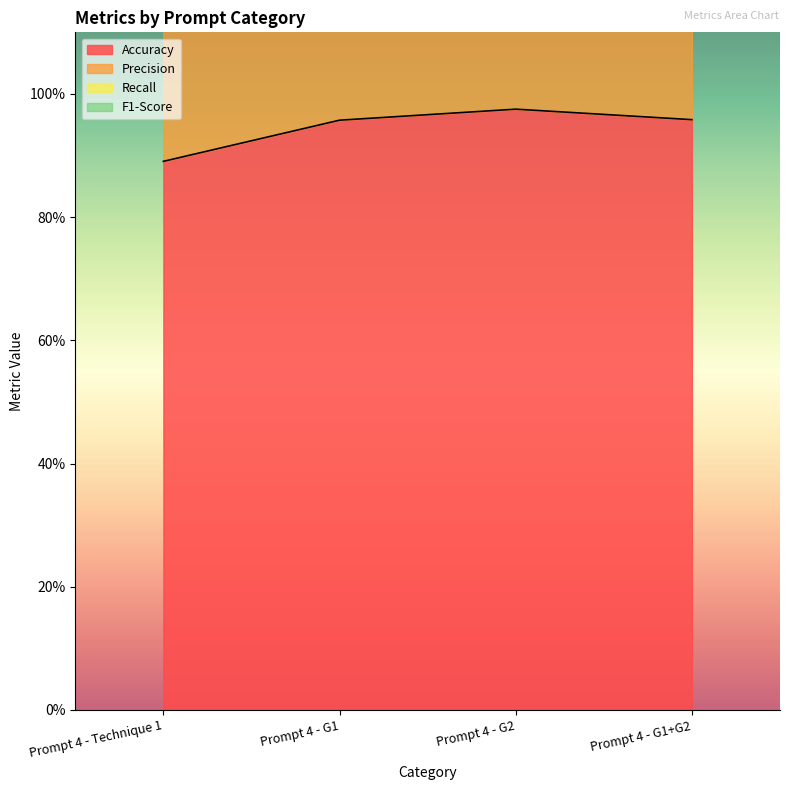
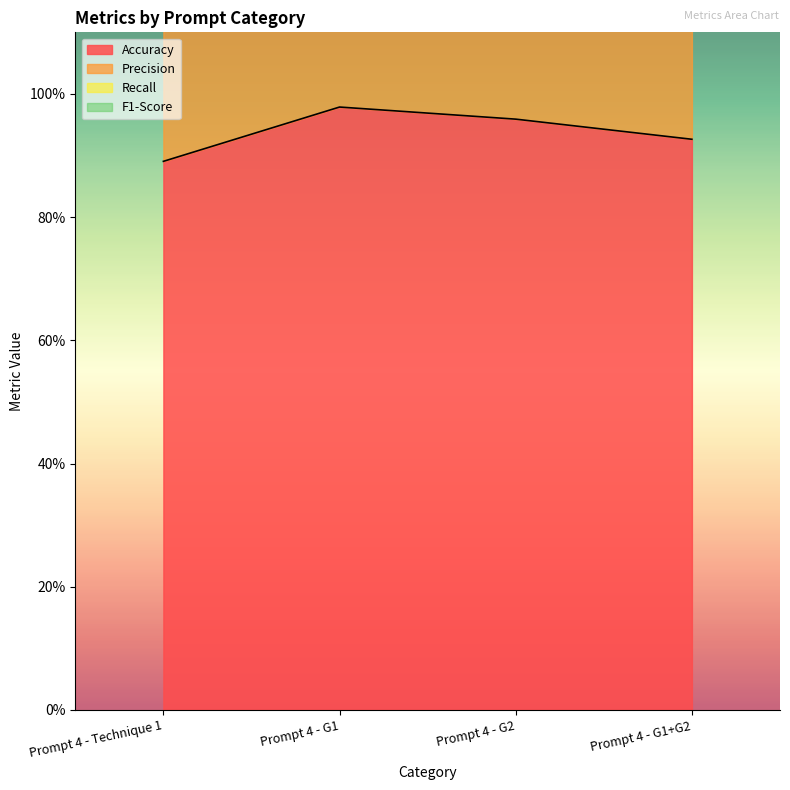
Accuracy, Prompt 4 - G1: 96% -> 98%
Accuracy, Prompt 4 - G2: 98% -> 96%
Accuracy, Prompt 4 - G1+G2: 96% -> 93%
